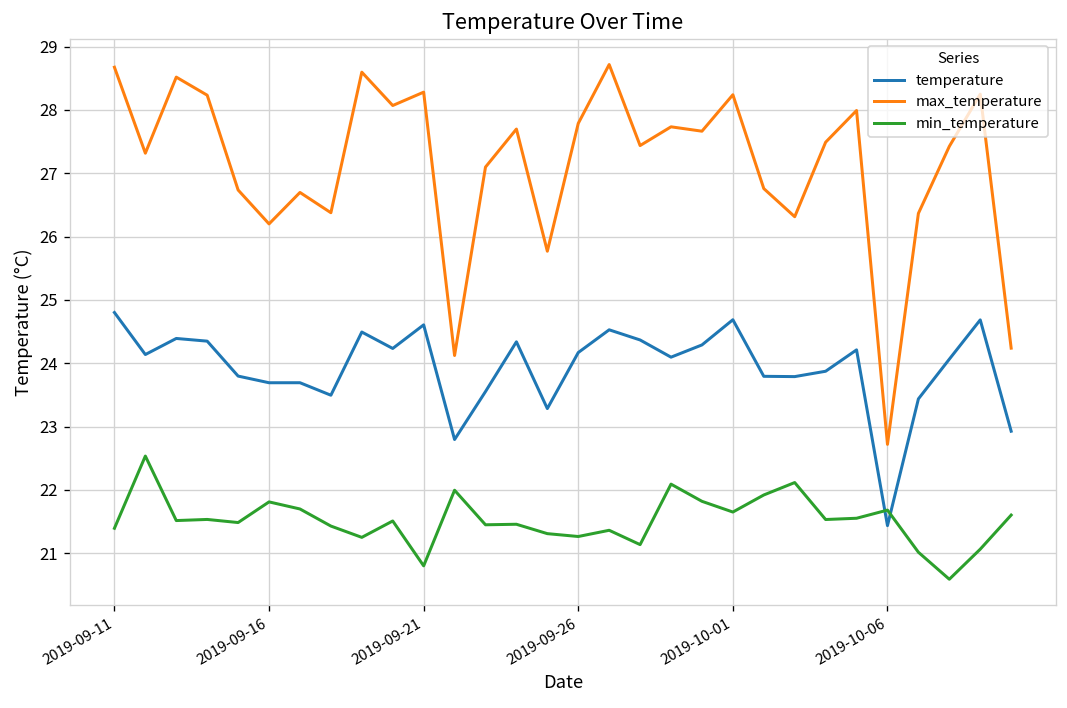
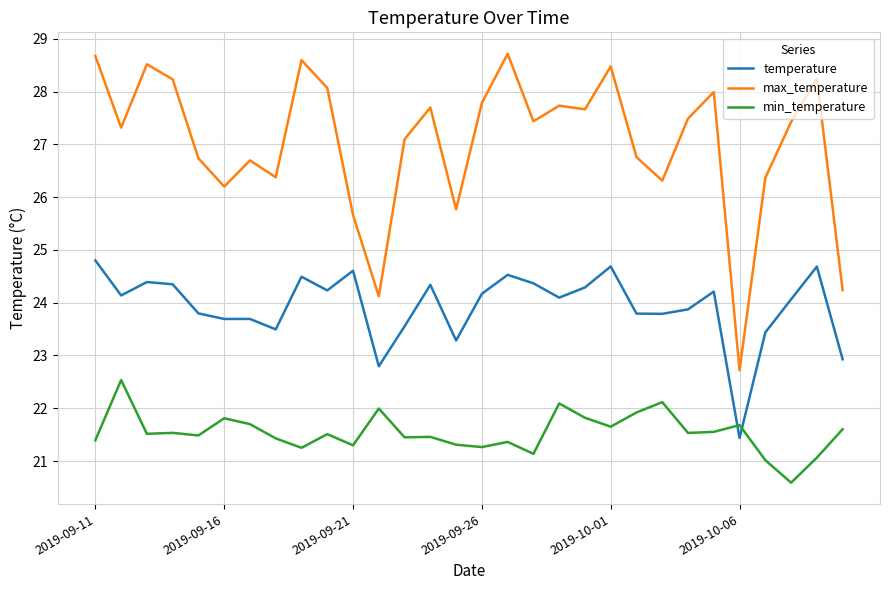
max_temperature, 2019-09-21: 28.3 -> 25.7
min_temperature, 2019-09-21: 20.8 -> 21.3
max_temperature, 2019-10-01: 28.2 -> 28.5
